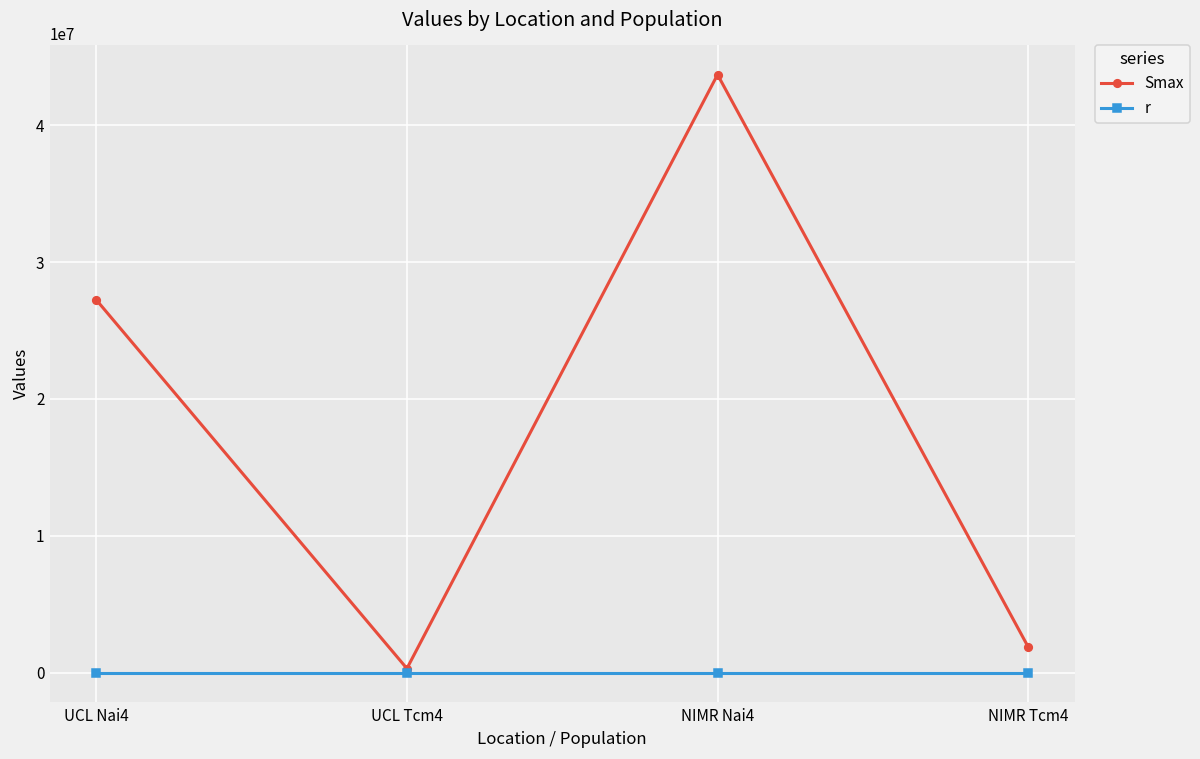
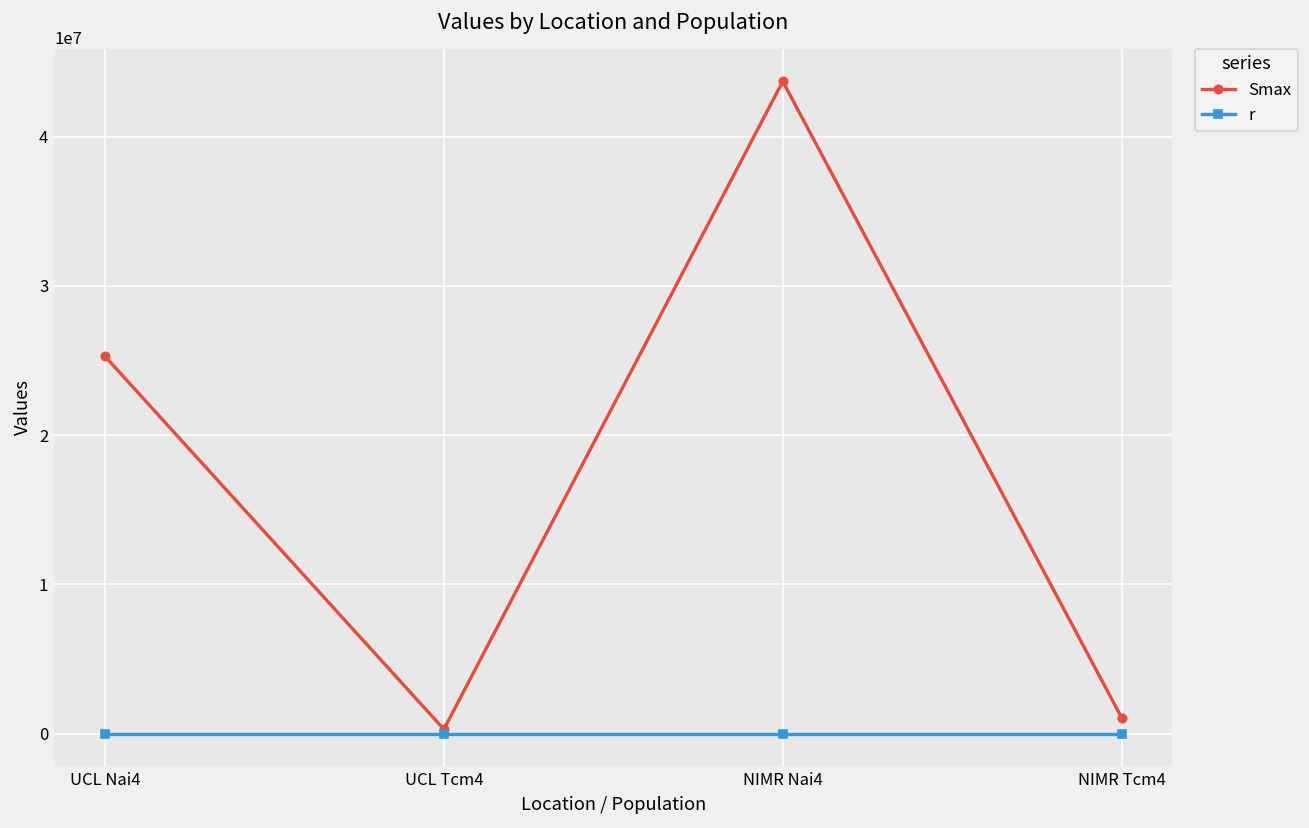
Smax, UCL Nai4: 27200000 -> 25300000
Smax, NIMR Tcm4: 1900000 -> 1100000
